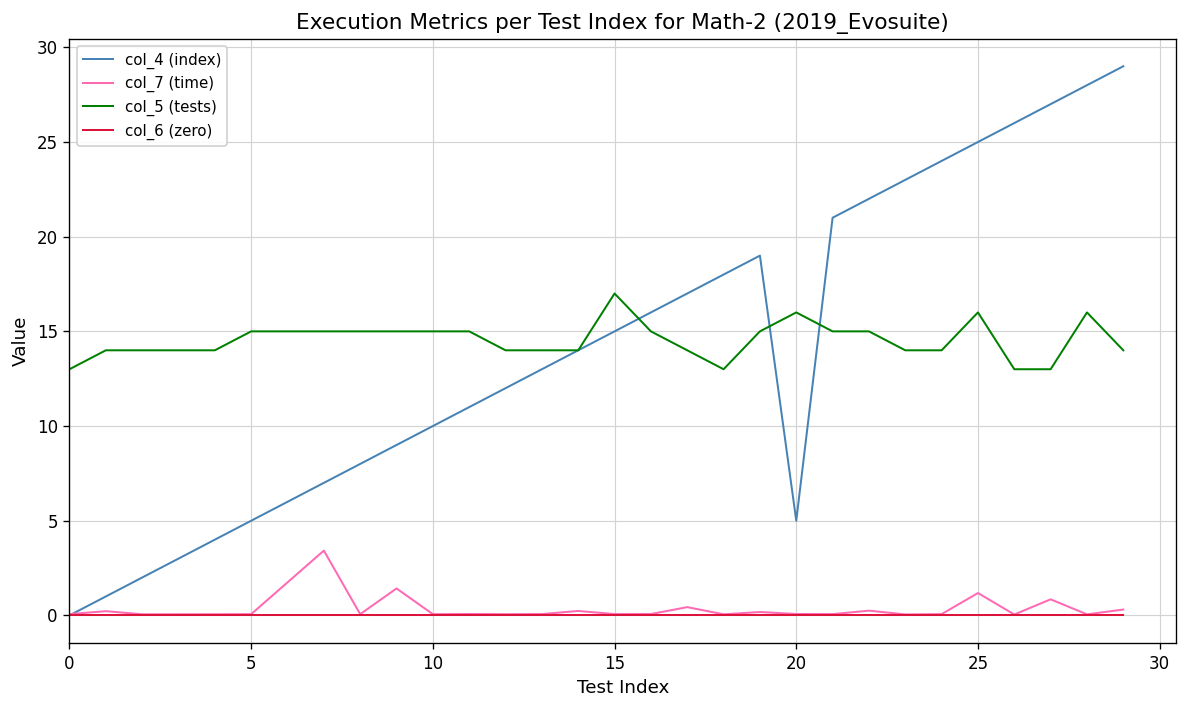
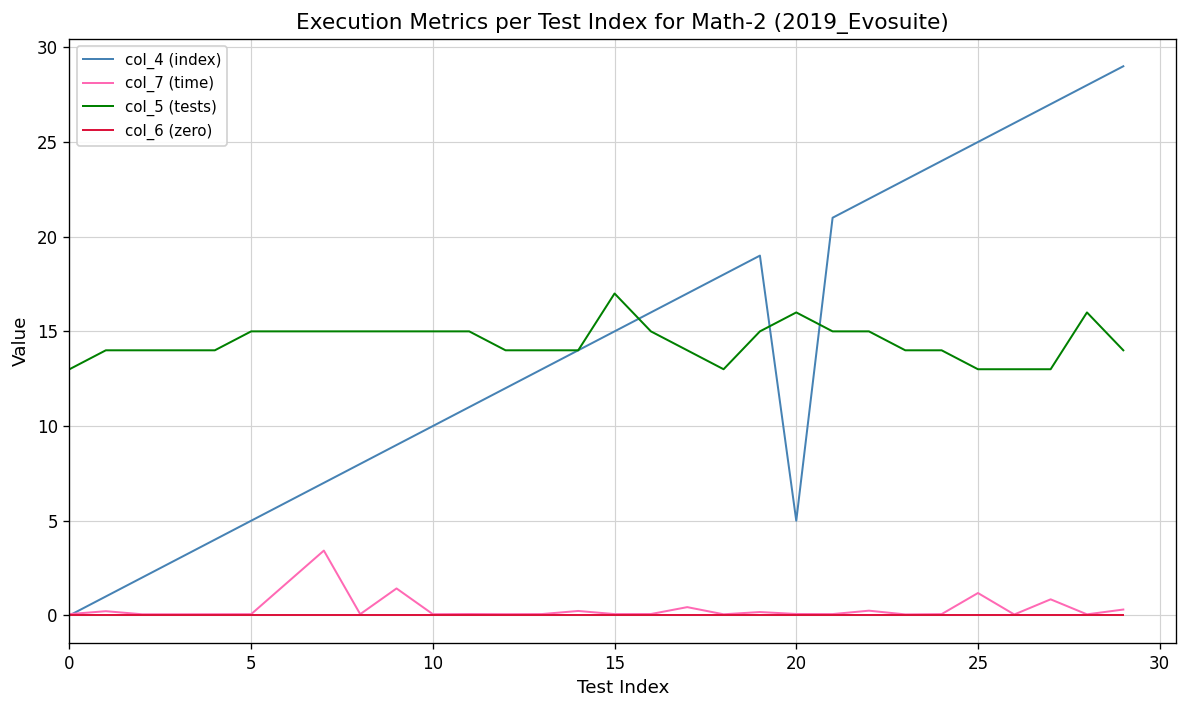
col_5 (tests), 25: 16 -> 13
